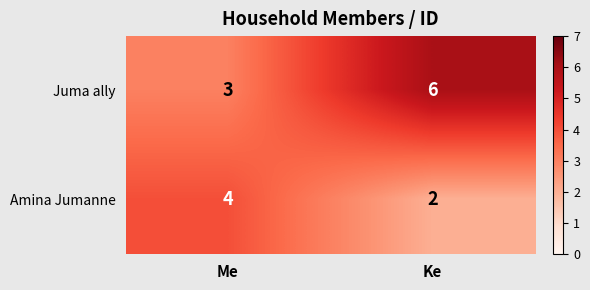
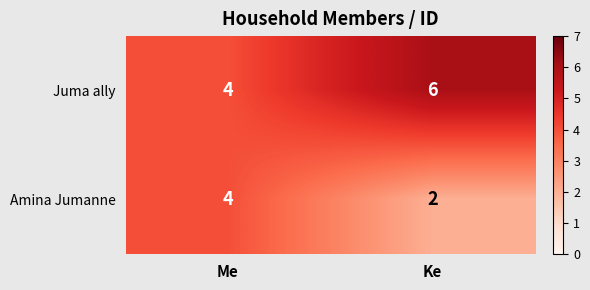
Juma ally, Me: 3 -> 4
